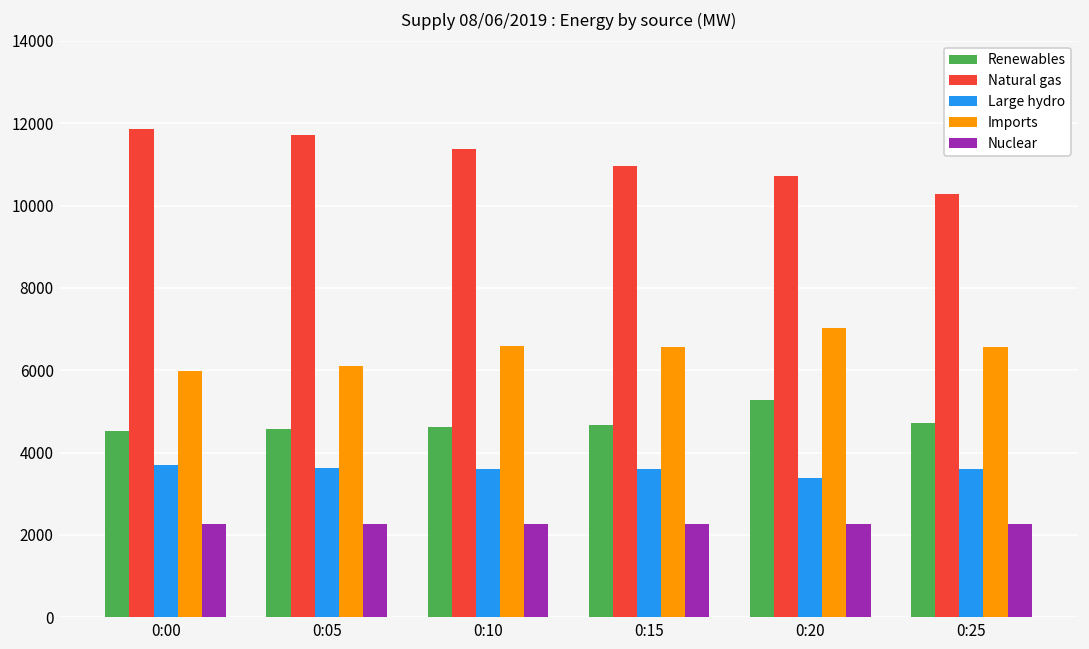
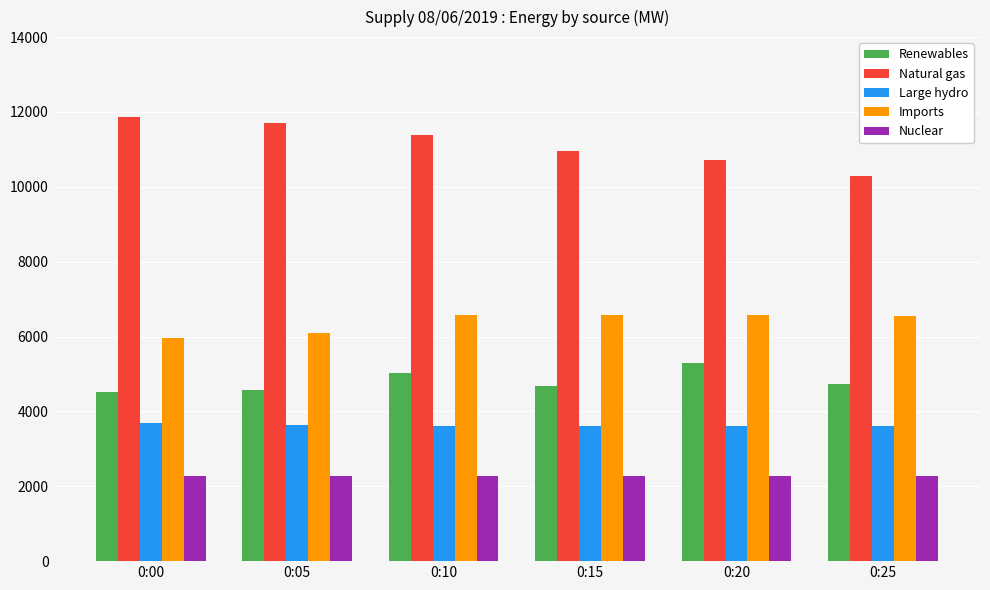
Renewables, 0:10: 4600 -> 5000
Large hydro, 0:20: 3400 -> 3600
Imports, 0:20: 7000 -> 6600
